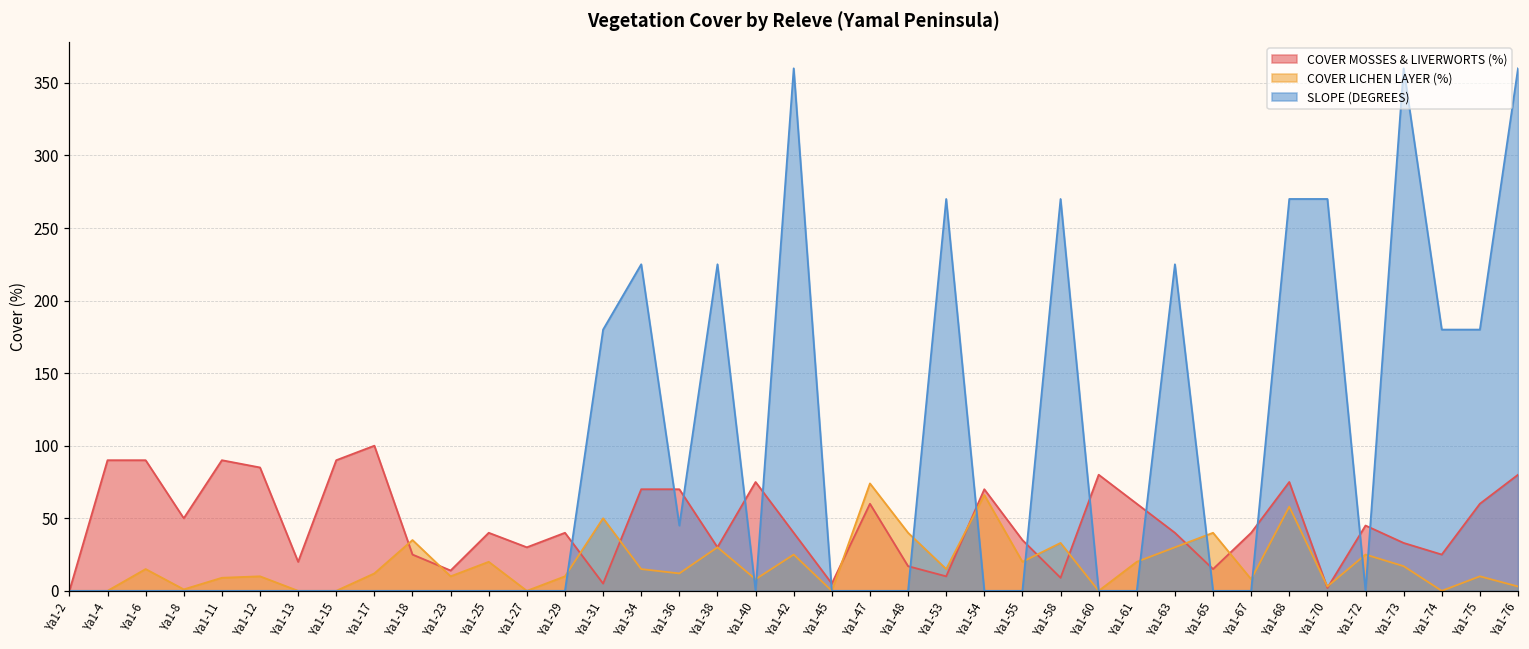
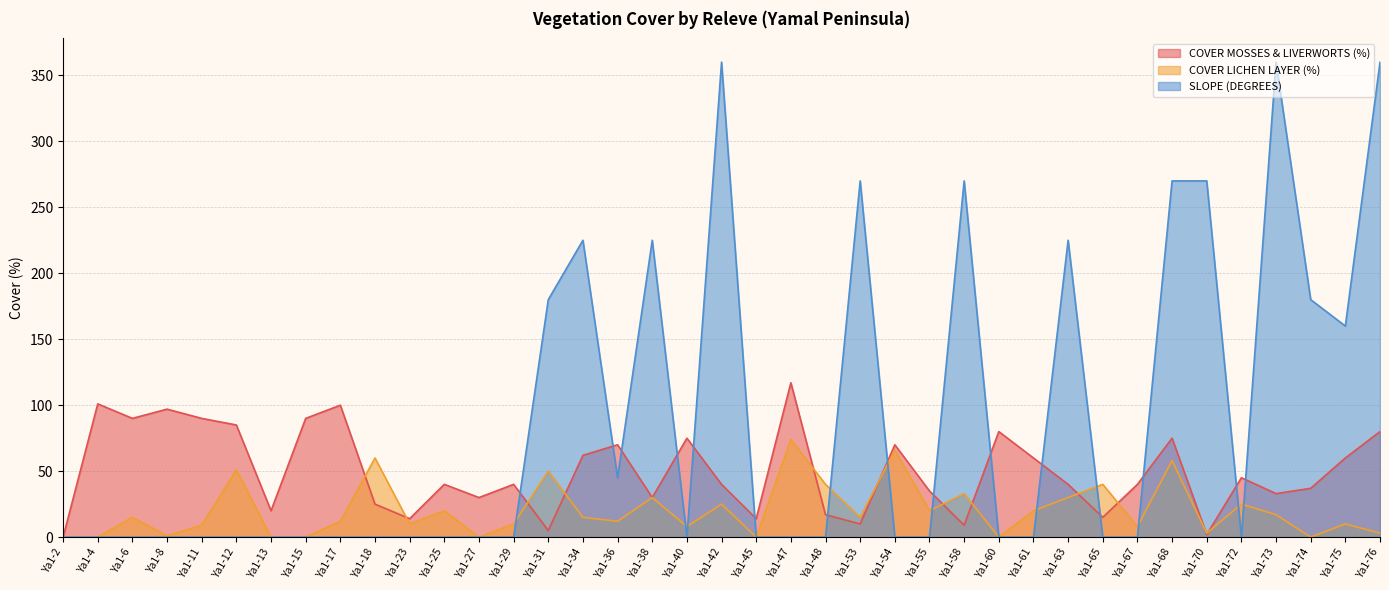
COVER MOSSES & LIVERWORTS (%), Ya1-4: 90 -> 101
COVER MOSSES & LIVERWORTS (%), Ya1-8: 50 -> 97
COVER LICHEN LAYER (%), Ya1-12: 10 -> 51
COVER LICHEN LAYER (%), Ya1-18: 35 -> 60
COVER MOSSES & LIVERWORTS (%), Ya1-34: 70 -> 62
COVER MOSSES & LIVERWORTS (%), Ya1-45: 5 -> 14
COVER MOSSES & LIVERWORTS (%), Ya1-47: 60 -> 117
COVER MOSSES & LIVERWORTS (%), Ya1-74: 25 -> 37
SLOPE (DEGREES), Ya1-75: 180 -> 160
